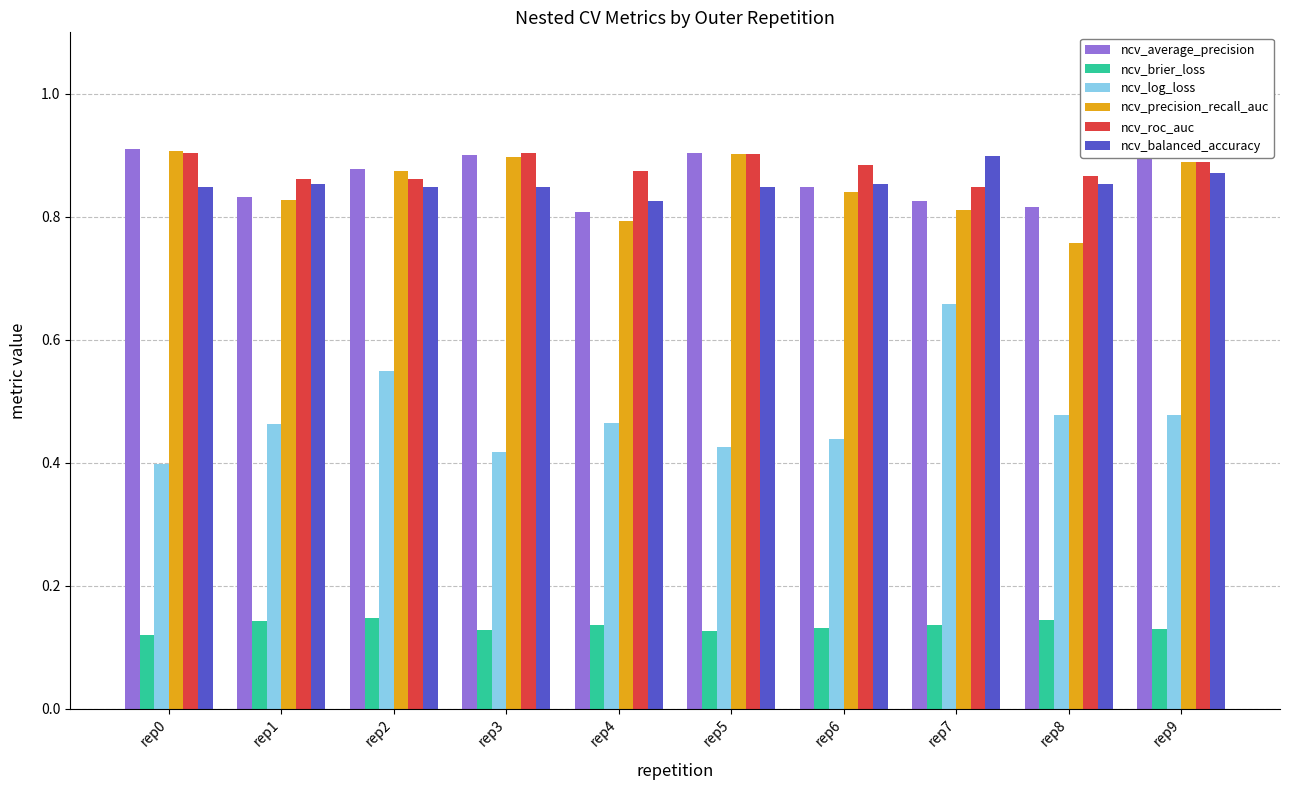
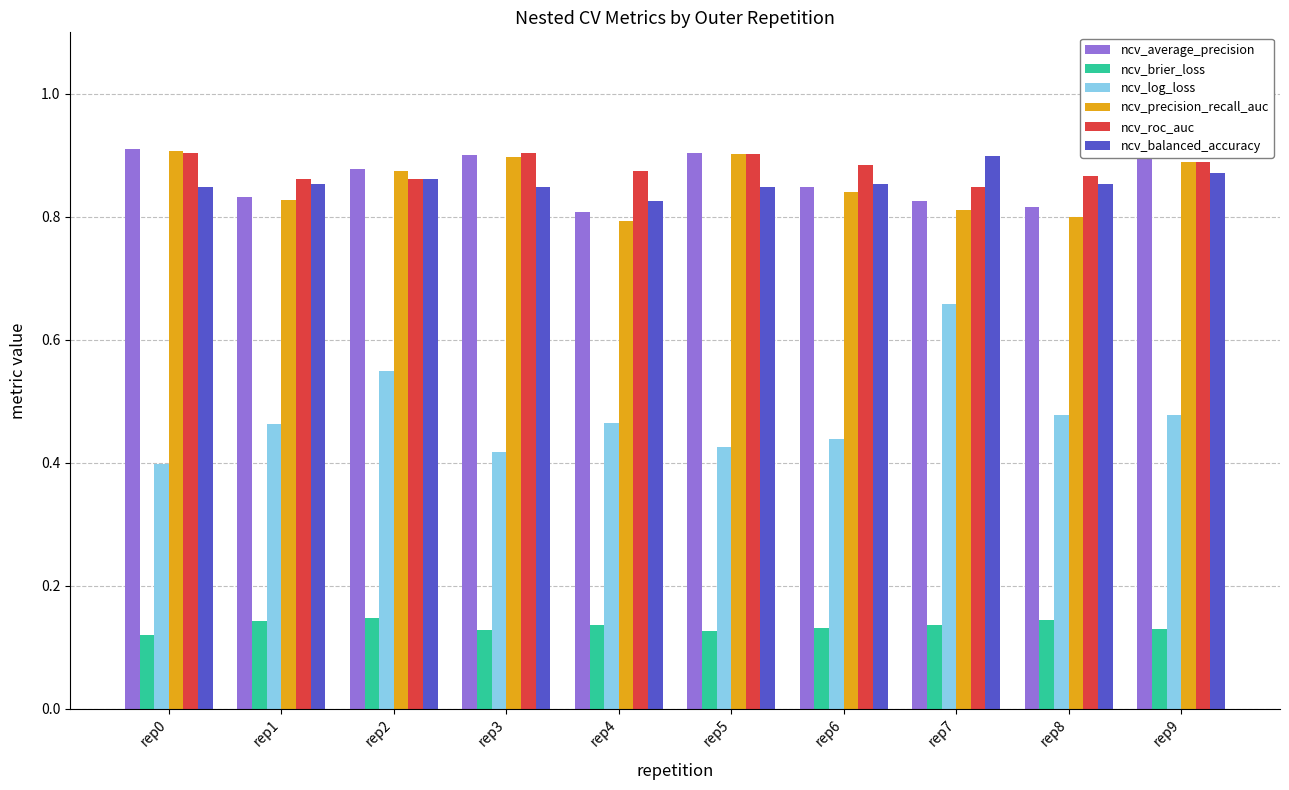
ncv_balanced_accuracy, rep2: 0.85 -> 0.86
ncv_precision_recall_auc, rep8: 0.76 -> 0.80
